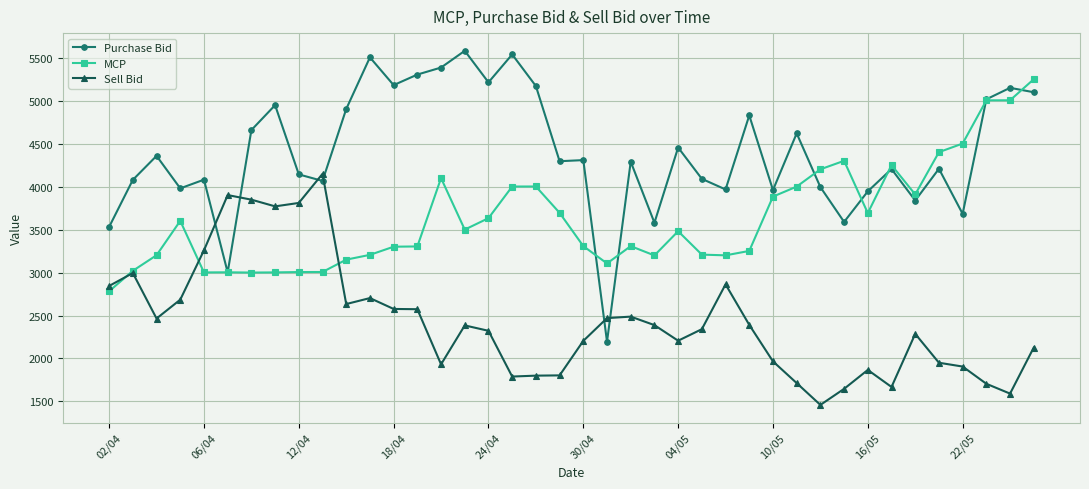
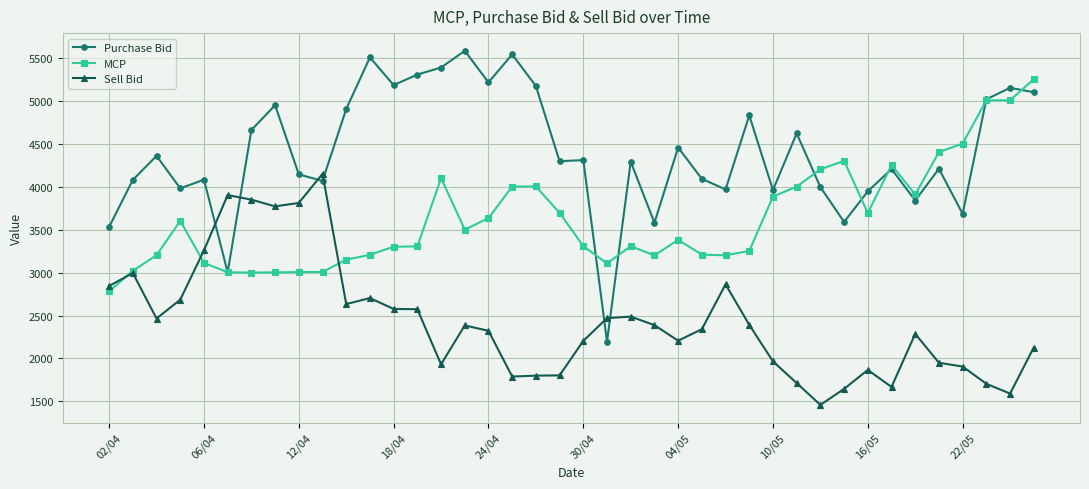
MCP, 06/04: 3000 -> 3100
MCP, 04/05: 3500 -> 3400
